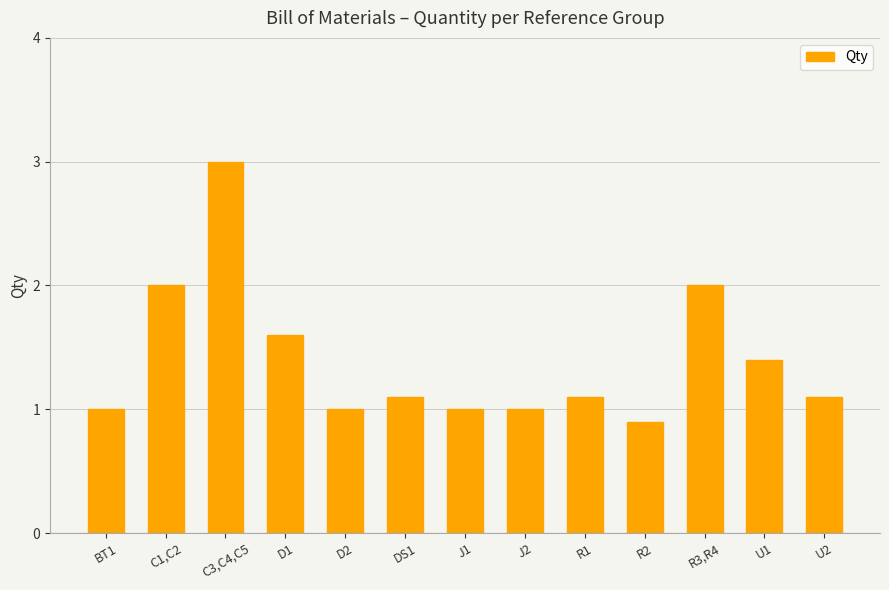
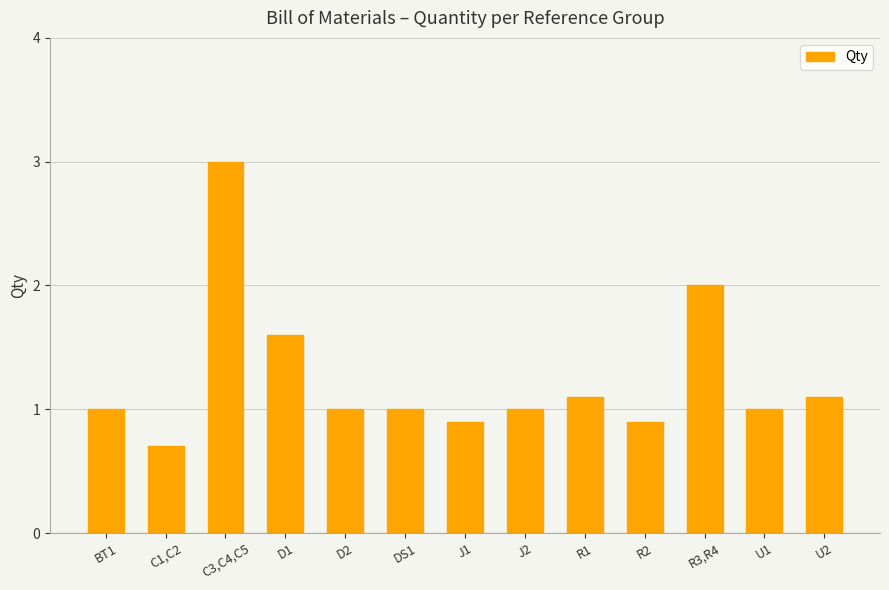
C1,C2: 2.0 -> 0.7
DS1: 1.1 -> 1.0
J1: 1.0 -> 0.9
U1: 1.4 -> 1.0
